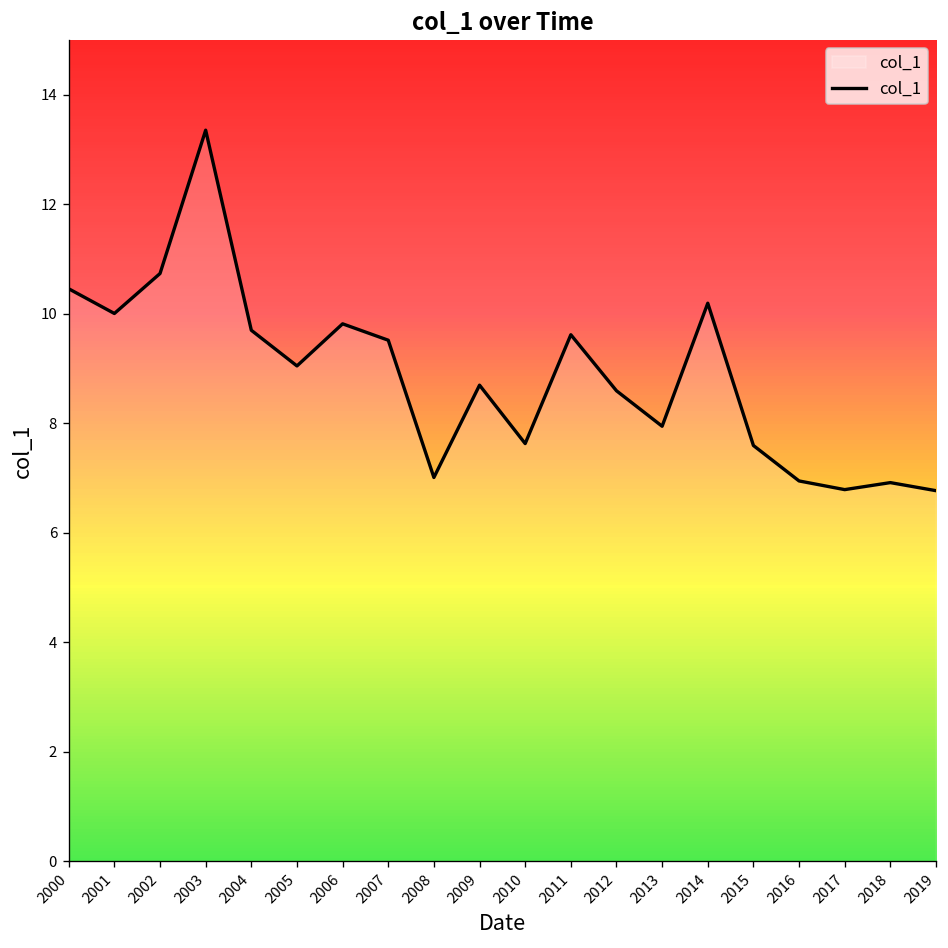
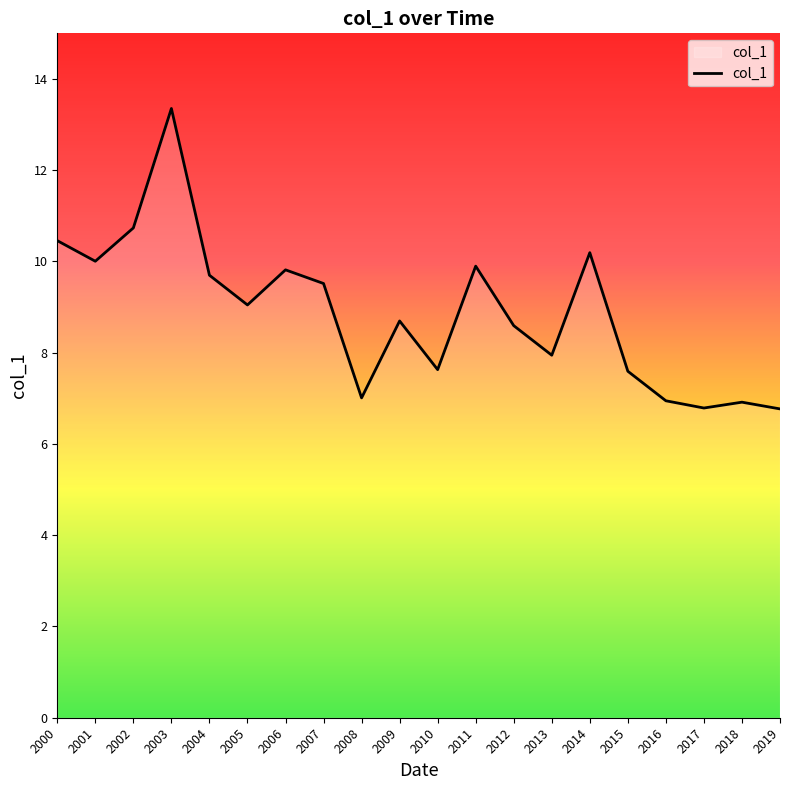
2011: 9.6 -> 9.9
